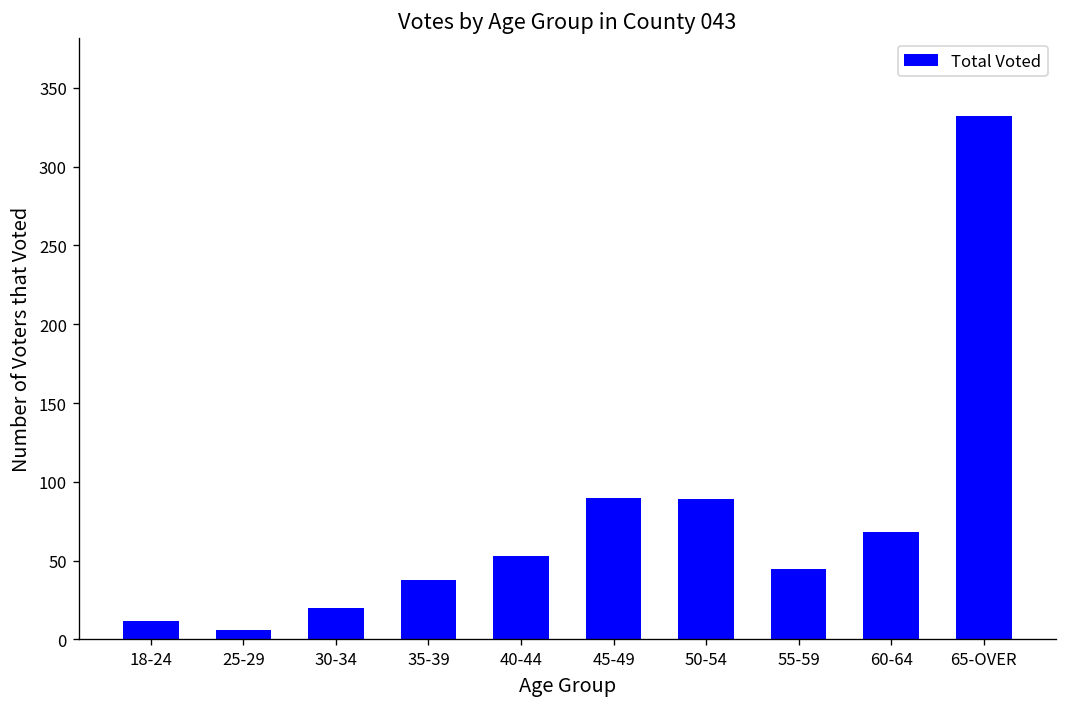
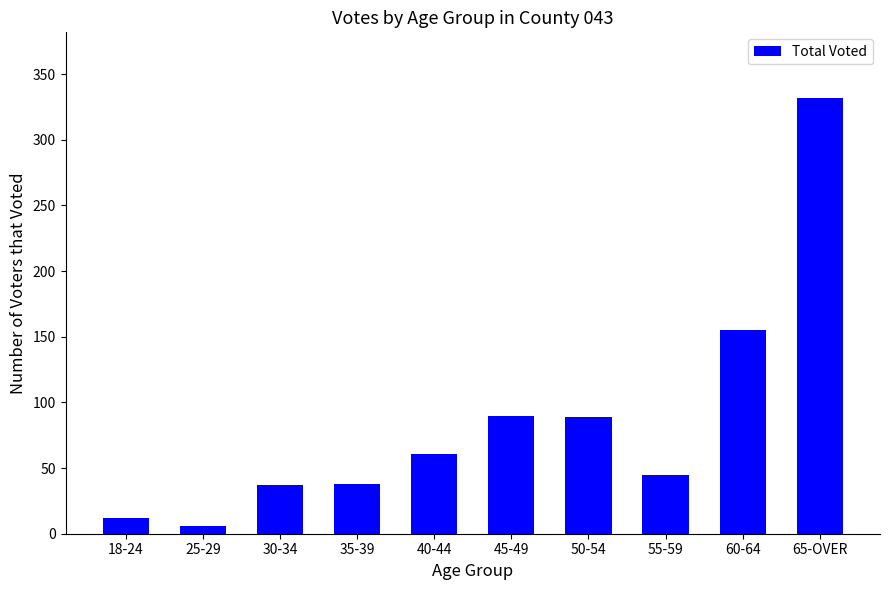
30-34: 20 -> 37
40-44: 53 -> 61
60-64: 68 -> 155
